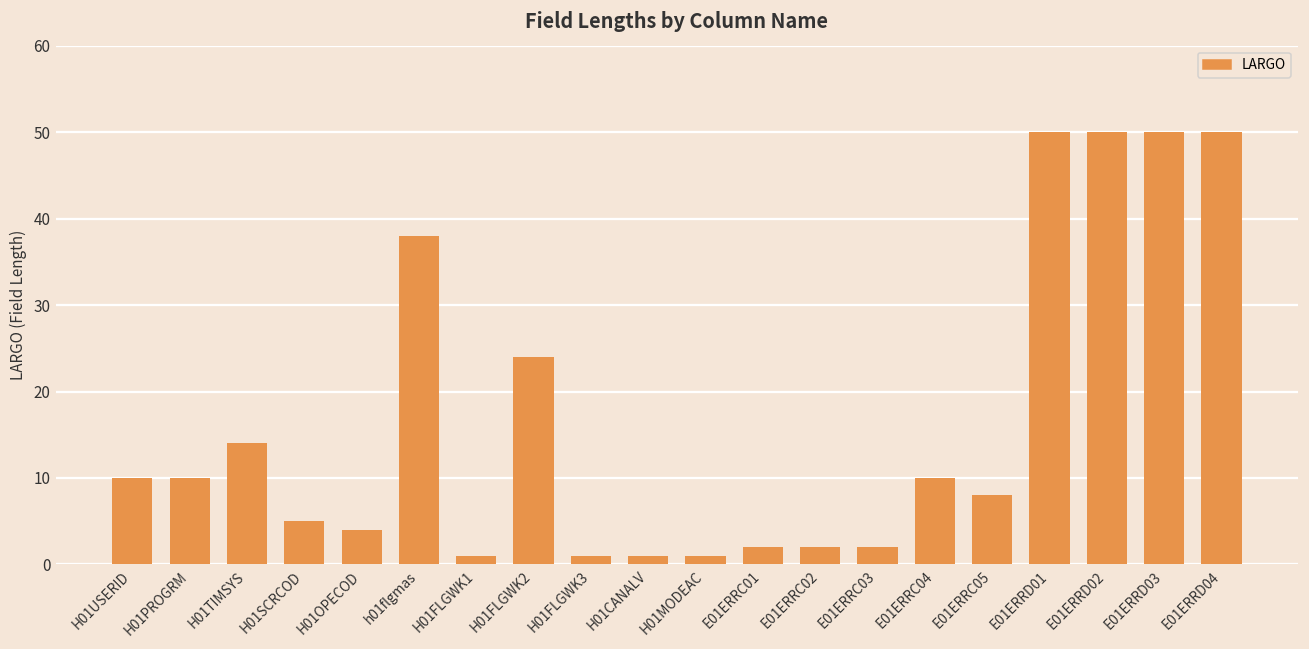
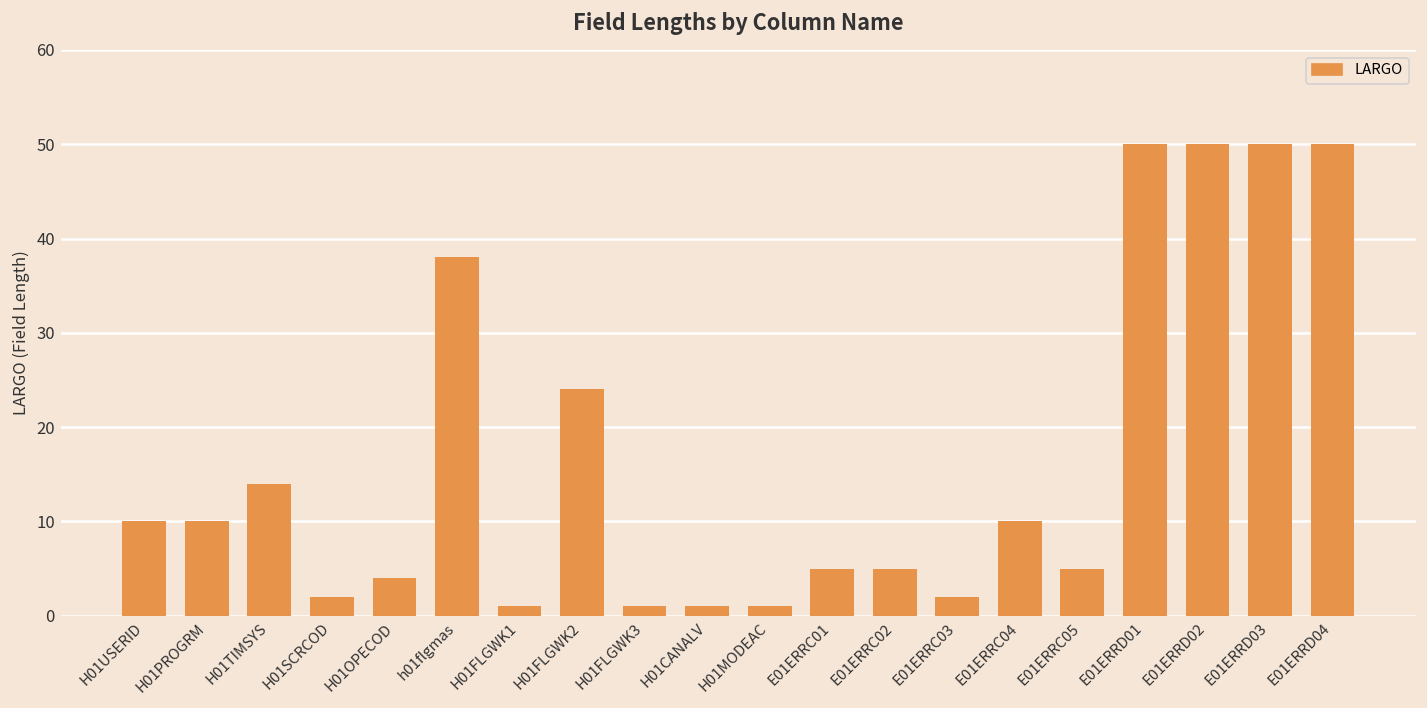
H01SCRCOD: 5 -> 2
E01ERRC01: 2 -> 5
E01ERRC02: 2 -> 5
E01ERRC05: 8 -> 5
